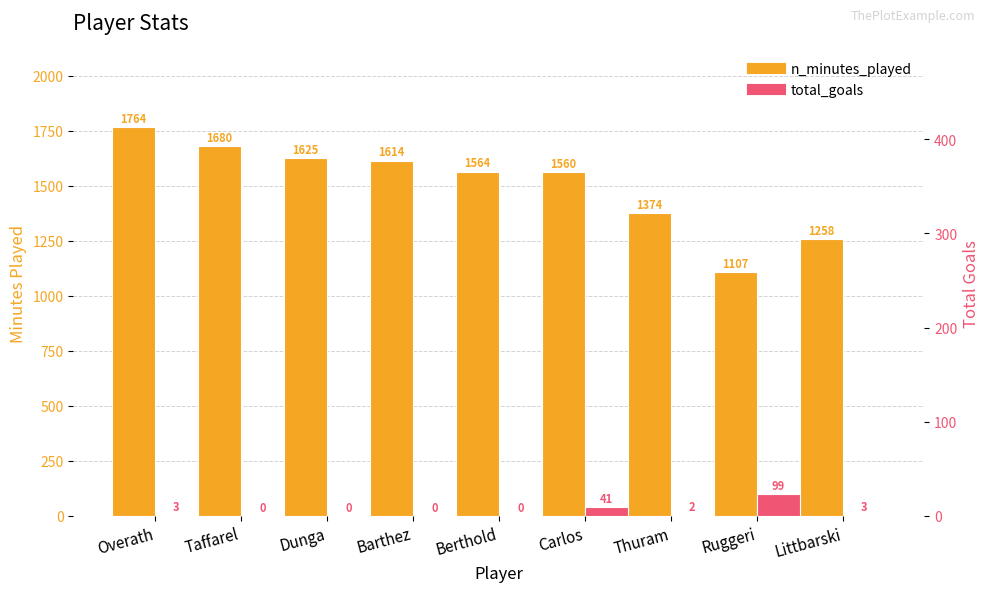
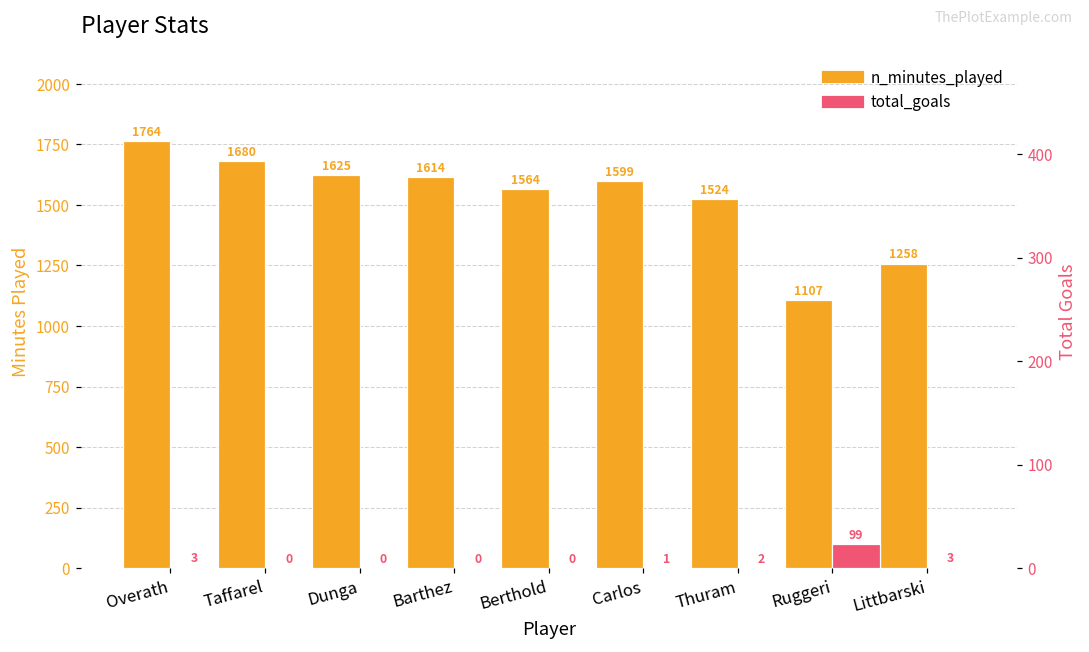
n_minutes_played, Carlos: 1560 -> 1599
total_goals, Carlos: 41 -> 1
n_minutes_played, Thuram: 1374 -> 1524
